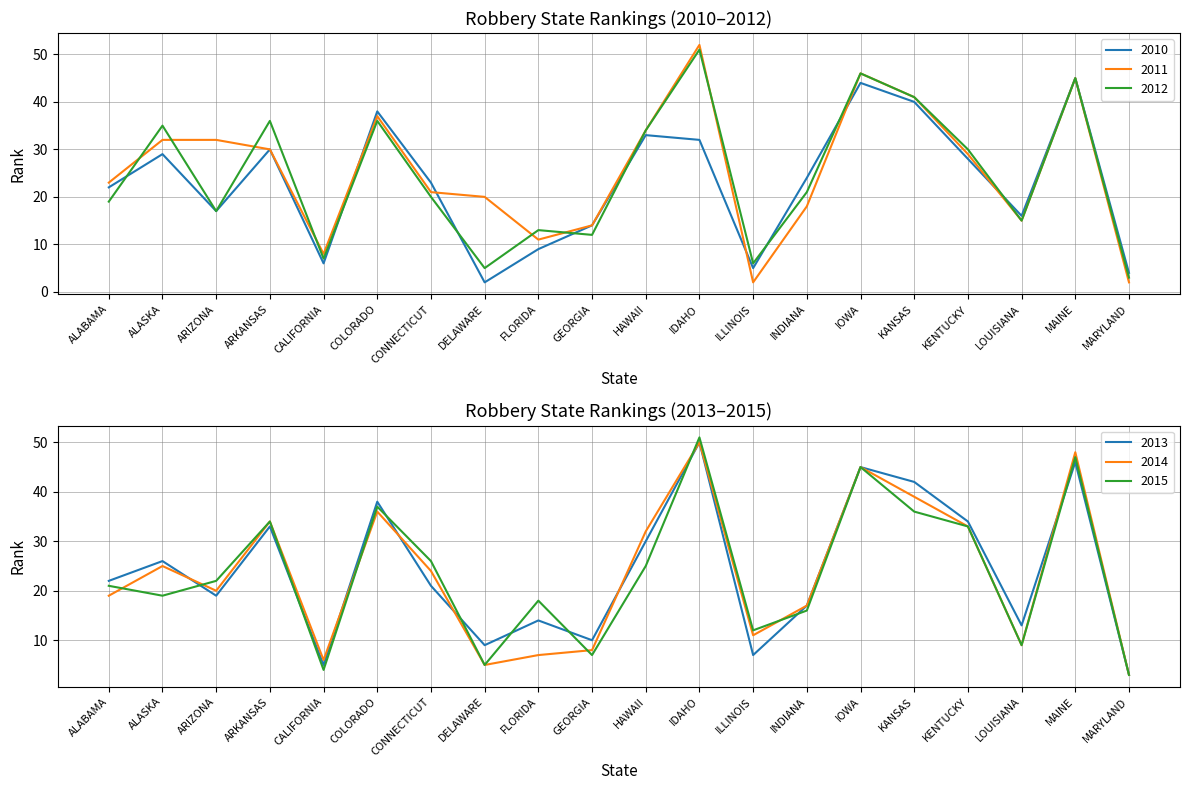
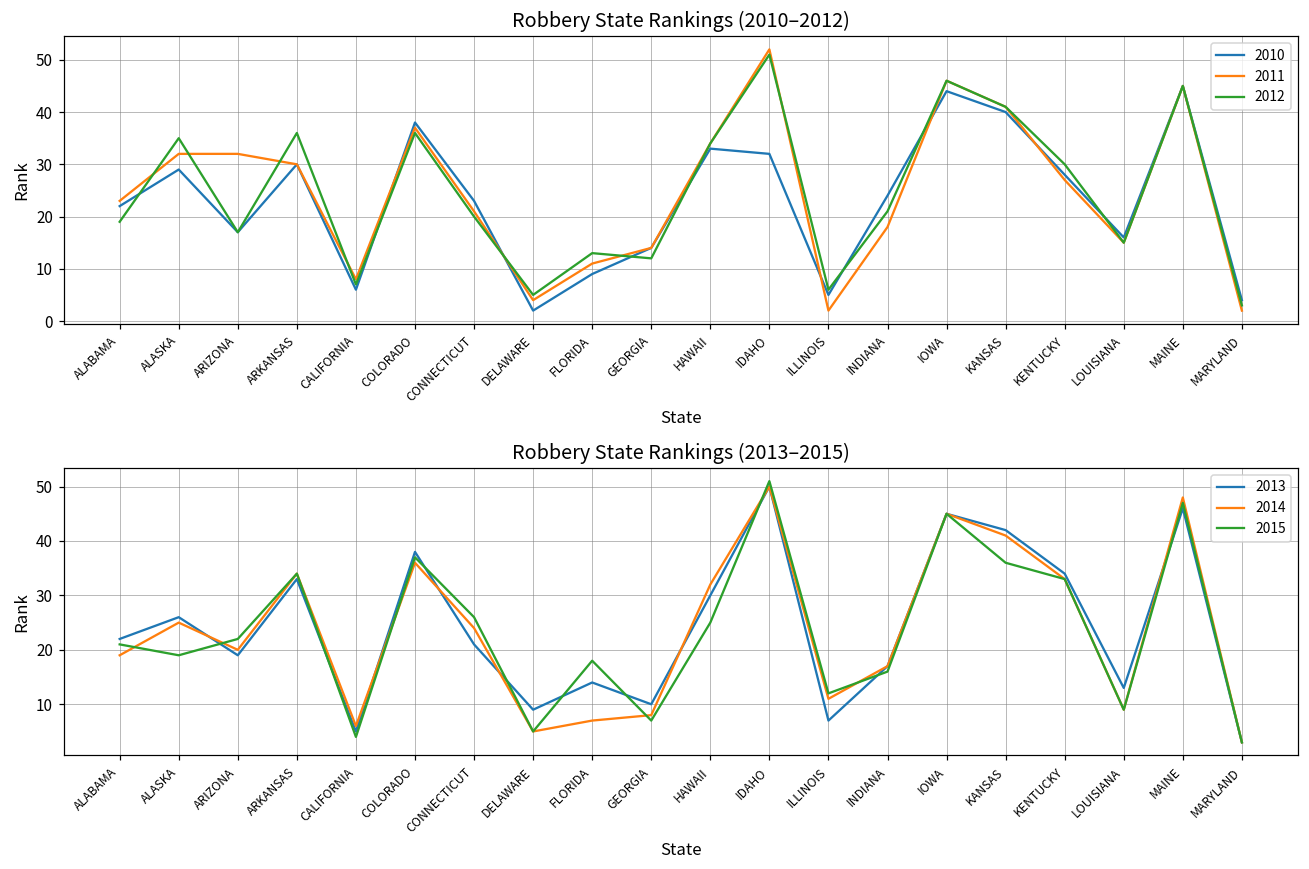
Robbery State Rankings (2010–2012), 2011, DELAWARE: 20 -> 4
Robbery State Rankings (2010–2012), 2011, KENTUCKY: 29 -> 27
Robbery State Rankings (2013–2015), 2014, KANSAS: 39 -> 41
